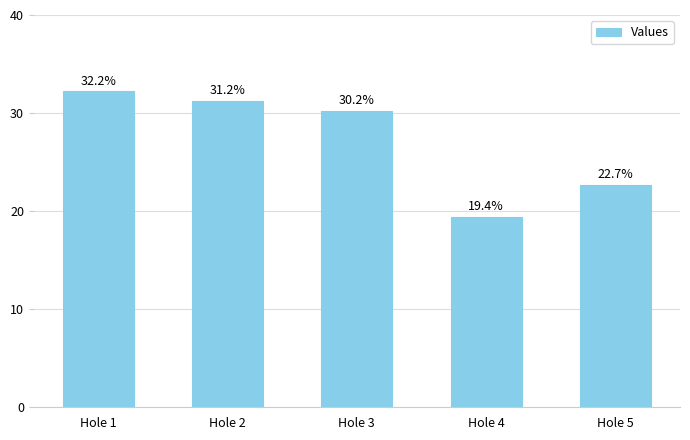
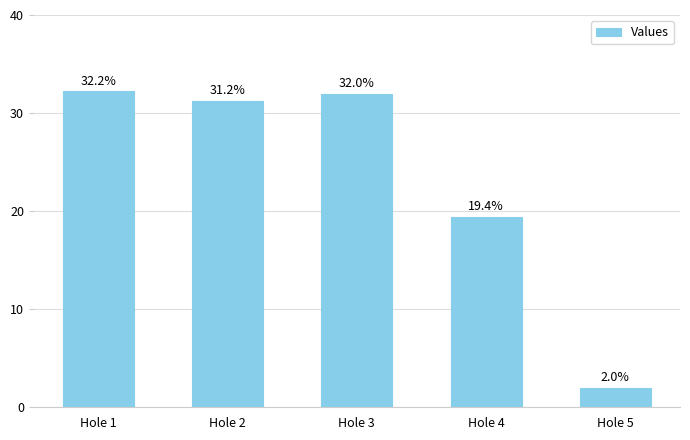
Hole 3: 30.2% -> 32.0%
Hole 5: 22.7% -> 2.0%
